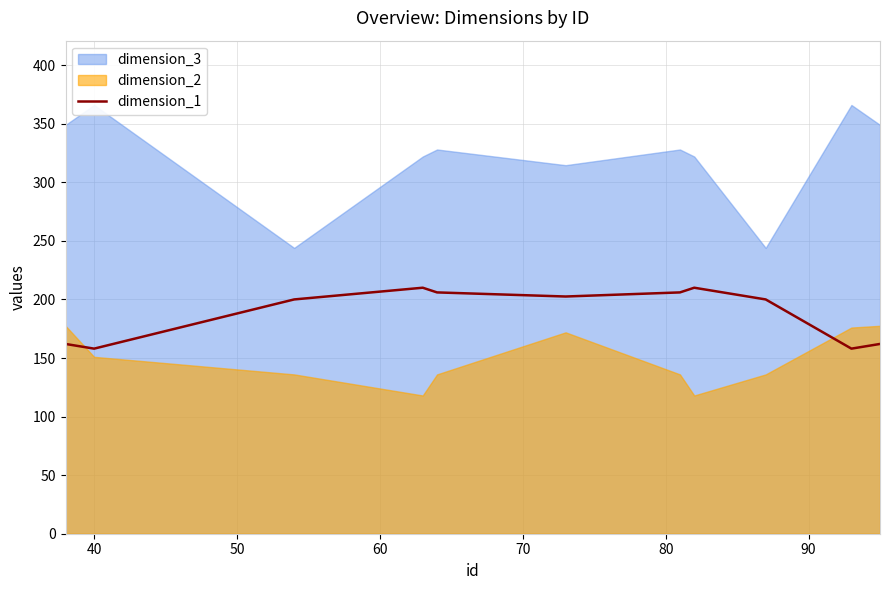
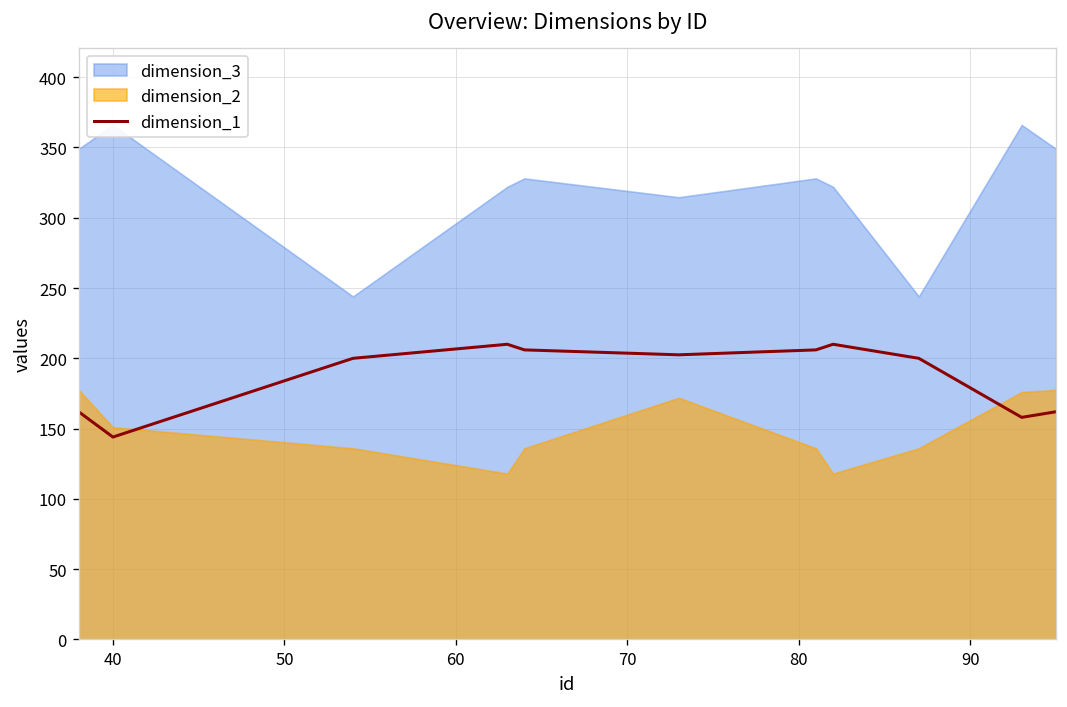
dimension_1, 40: 158 -> 144
